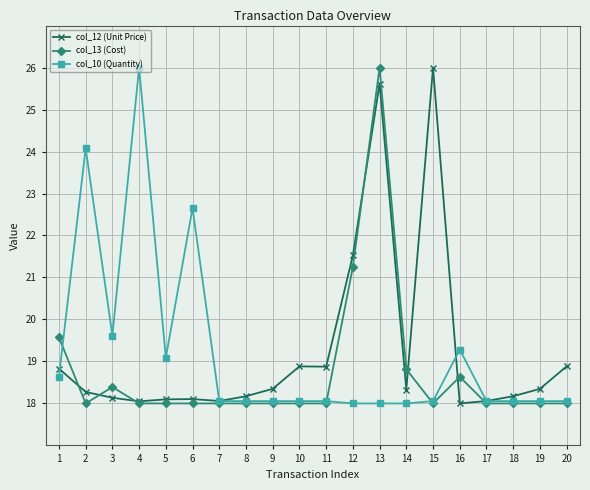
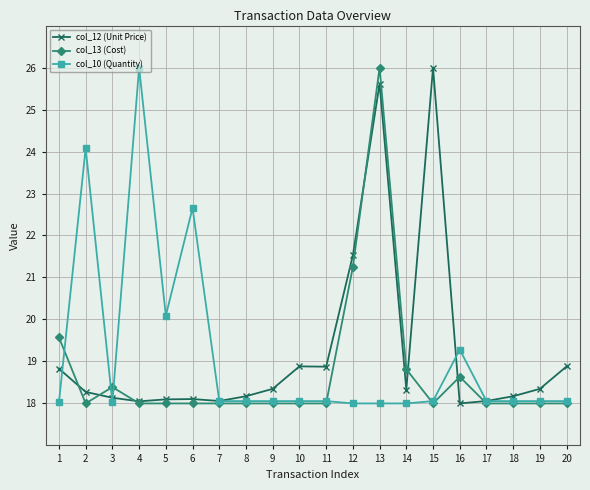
col_10 (Quantity), 1: 18.6 -> 18.0
col_10 (Quantity), 3: 19.6 -> 18.0
col_10 (Quantity), 5: 19.1 -> 20.1
